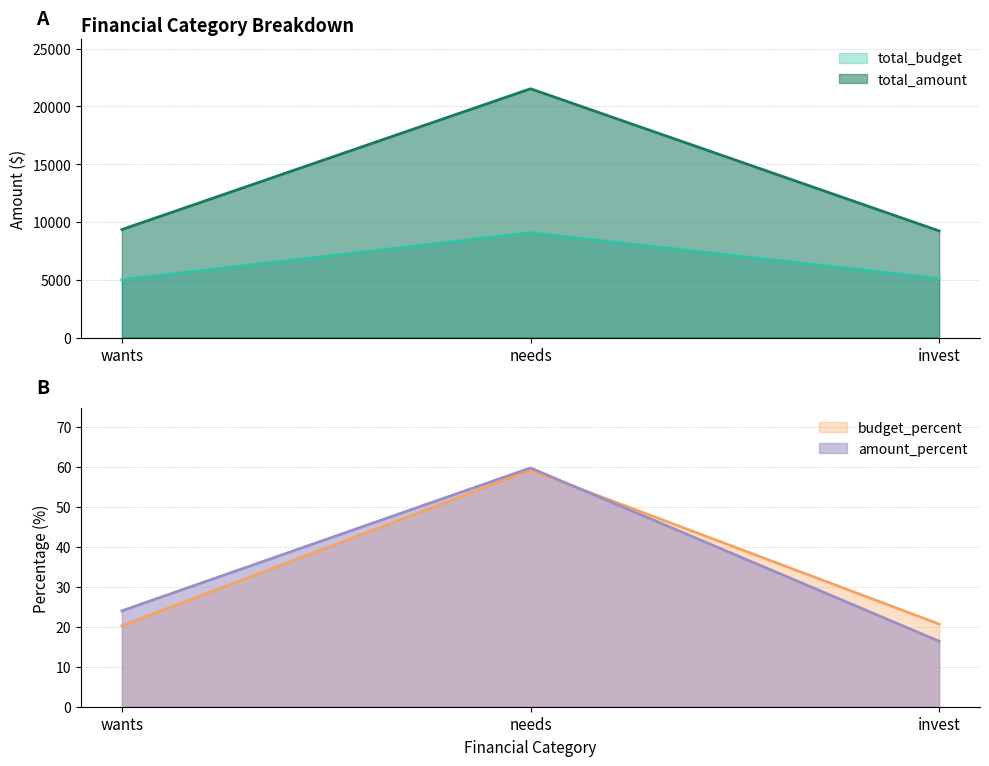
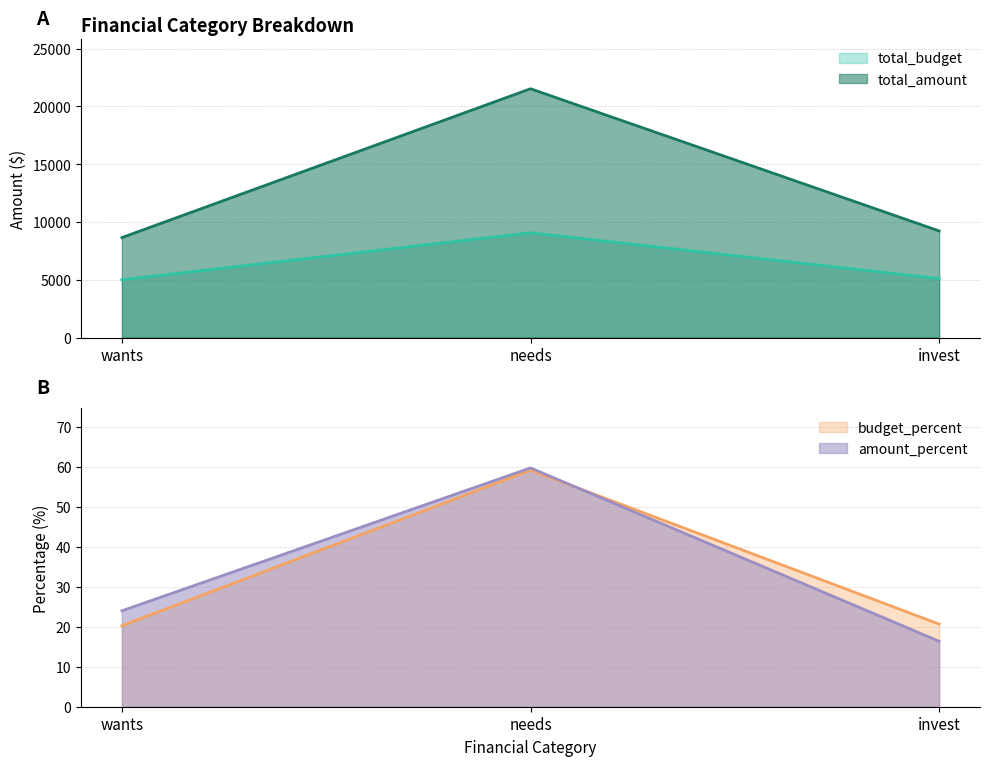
Financial Category Breakdown, total_amount, wants: 9300 -> 8600
